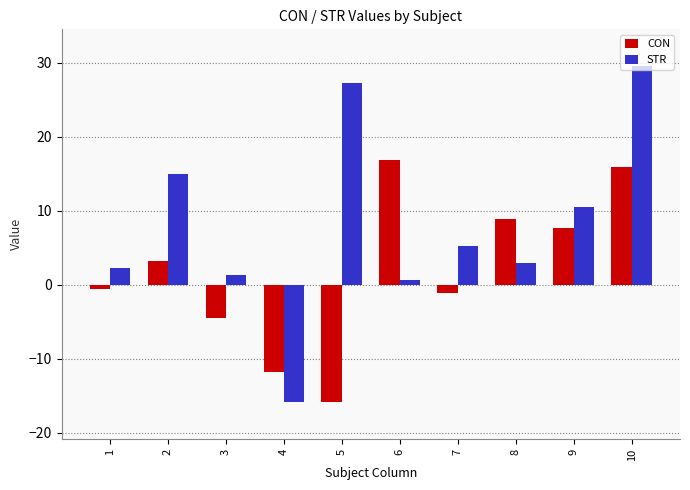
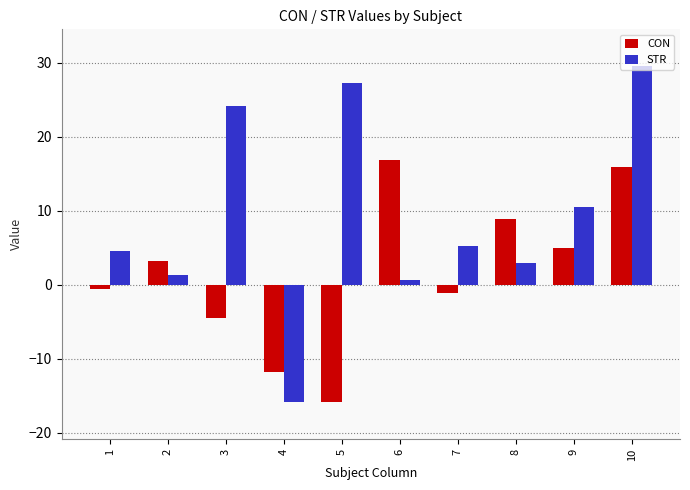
STR, 1: 2 -> 5
STR, 2: 15 -> 1
STR, 3: 1 -> 24
CON, 9: 8 -> 5
